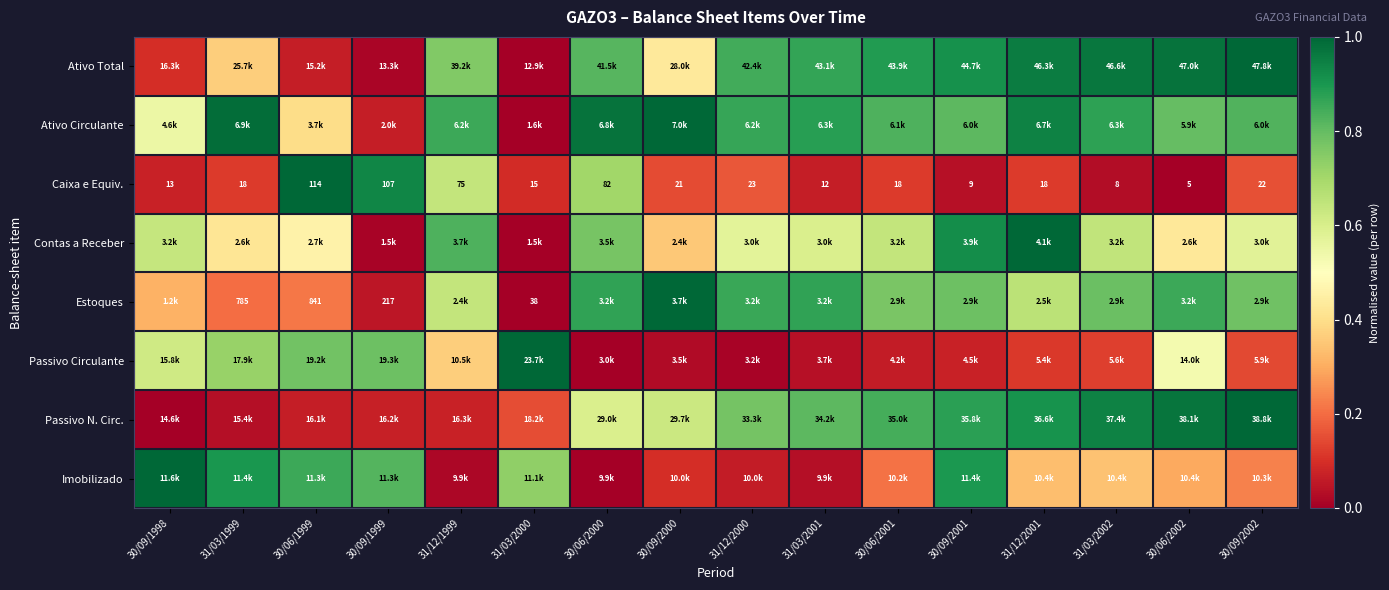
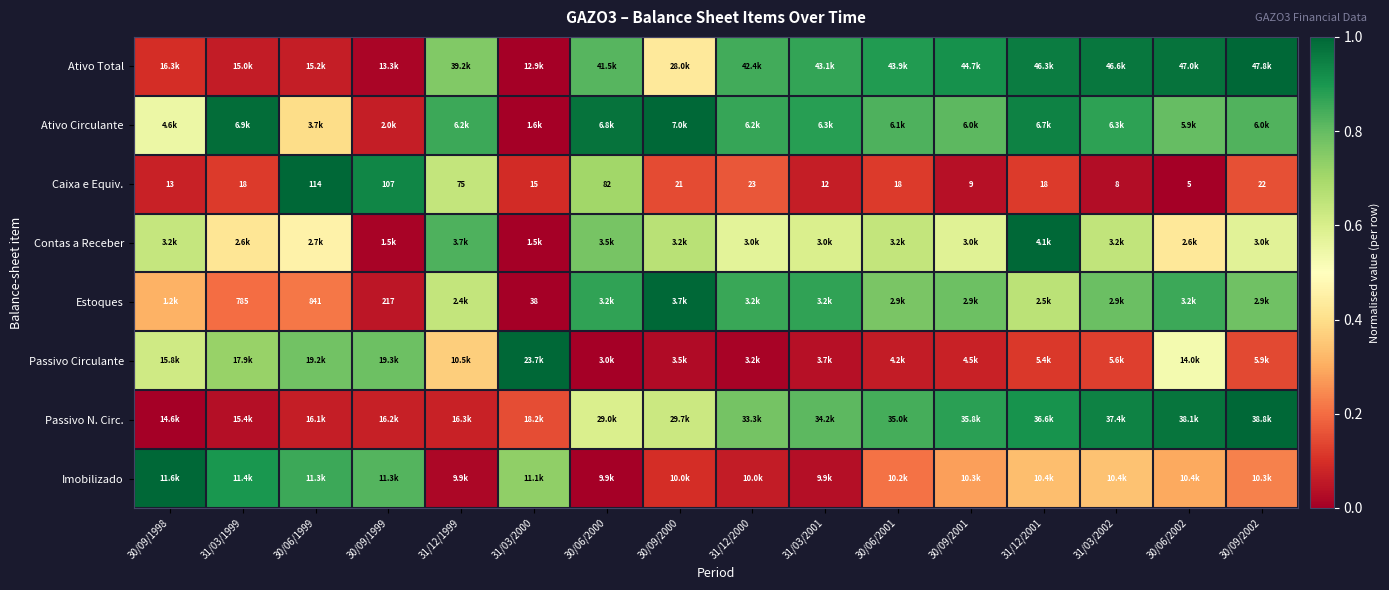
Ativo Total, 31/03/1999: 25.7k -> 15.0k
Contas a Receber, 30/09/2000: 2.4k -> 3.2k
Contas a Receber, 30/09/2001: 3.9k -> 3.0k
Imobilizado, 30/09/2001: 11.4k -> 10.3k
